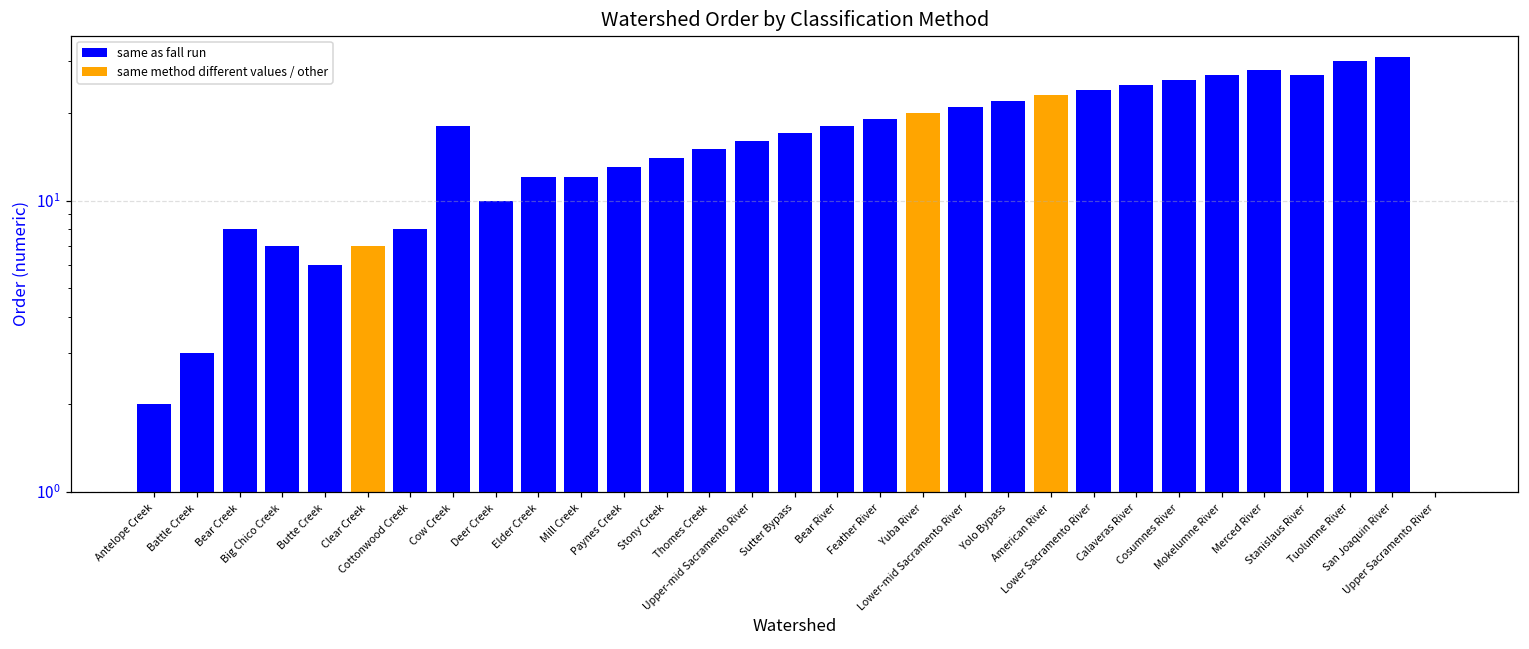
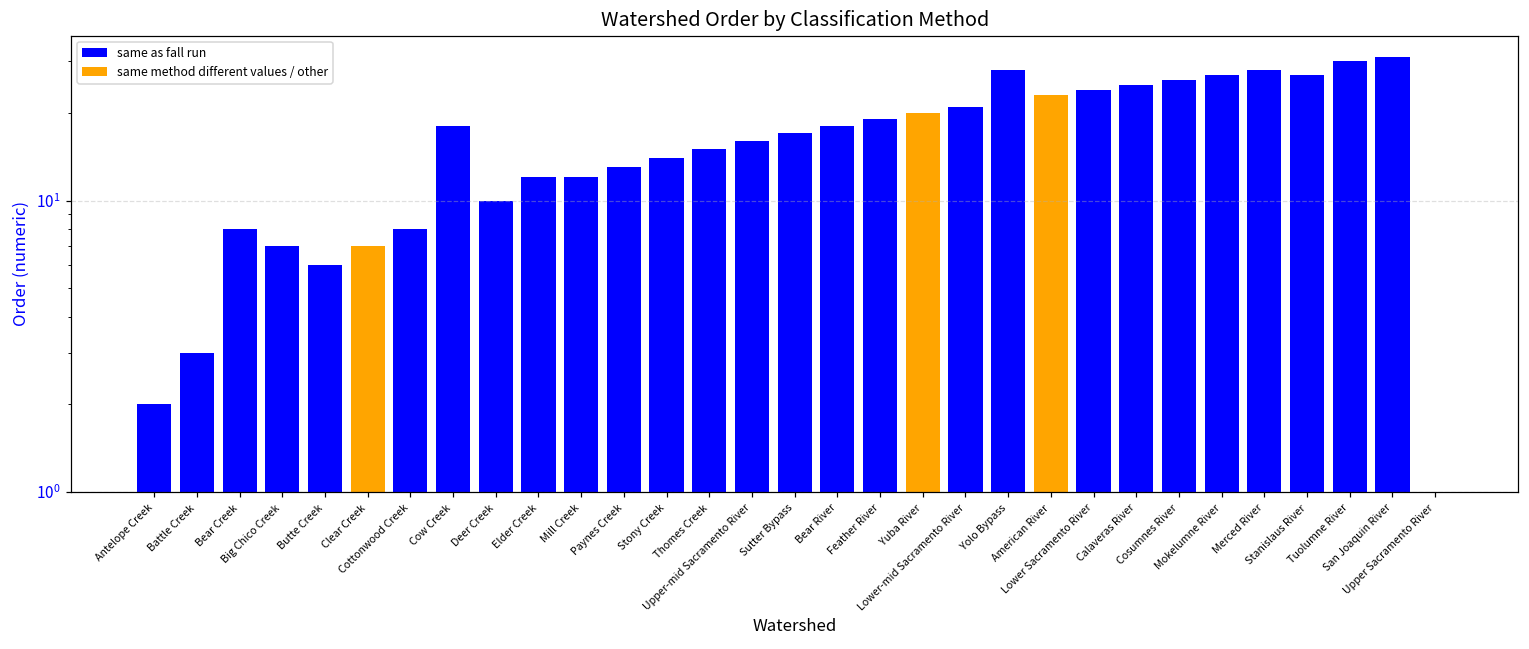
same as fall run, Yolo Bypass: 22 -> 28
